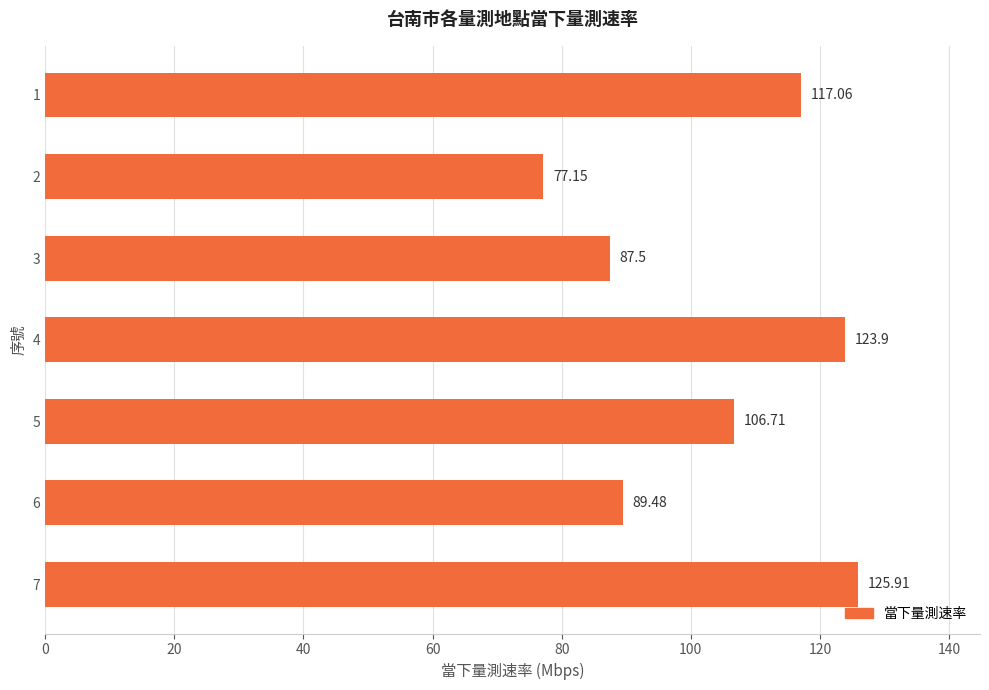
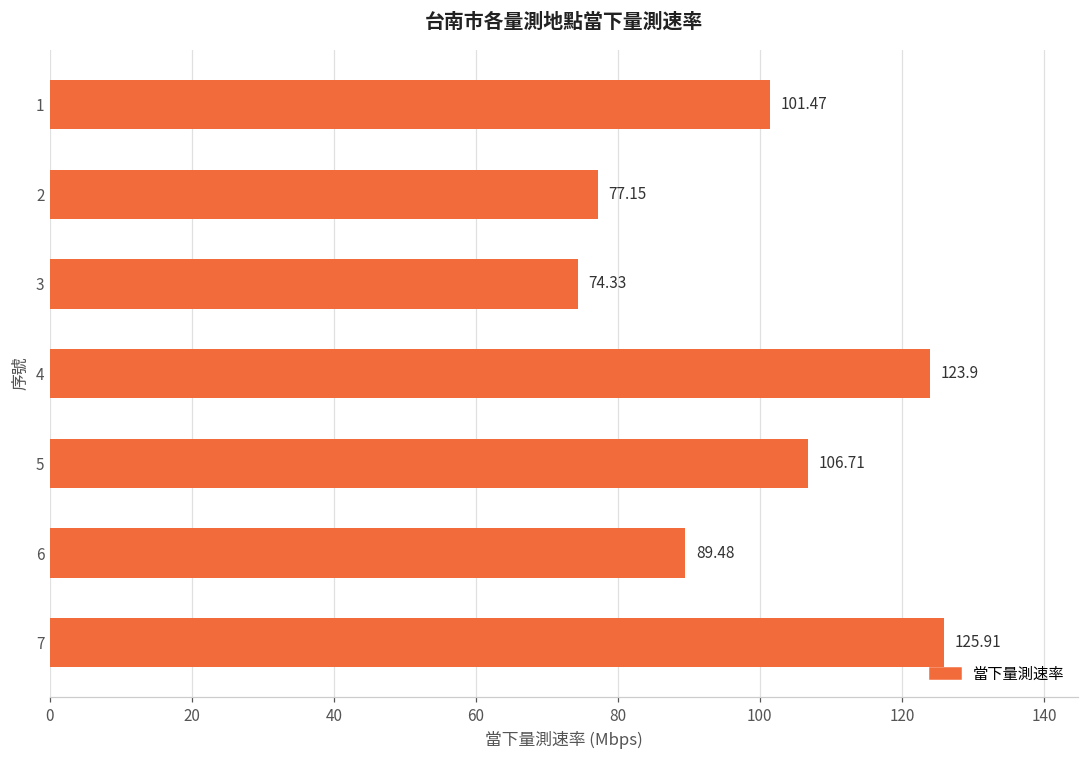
1: 117.06 -> 101.47
3: 87.5 -> 74.33
